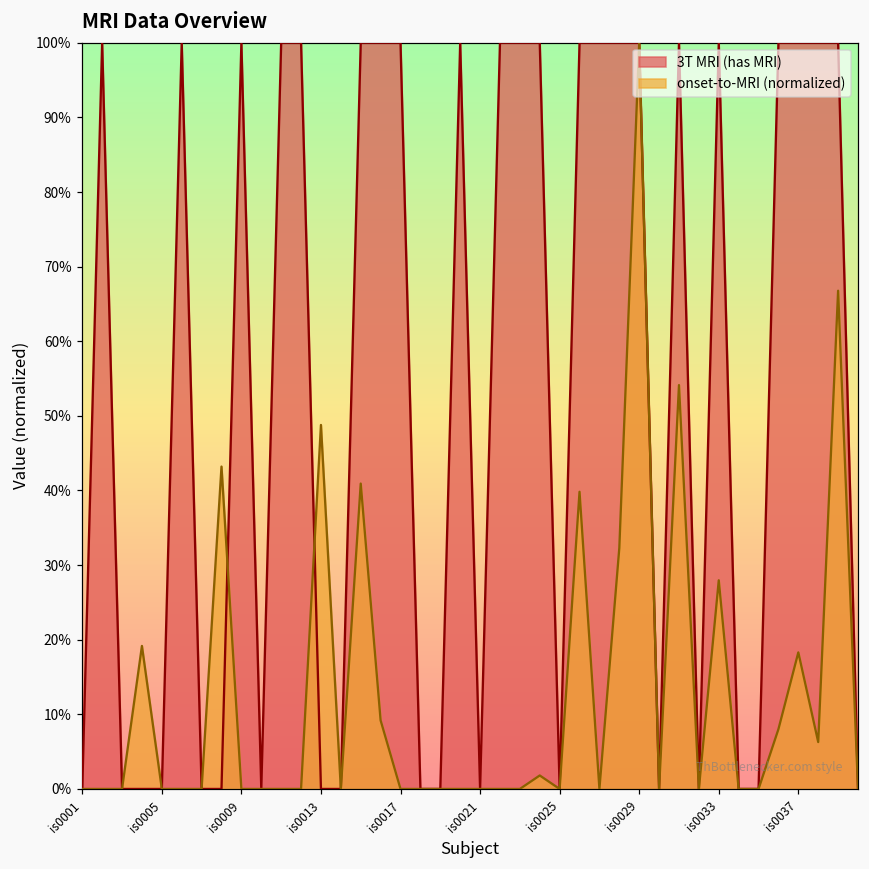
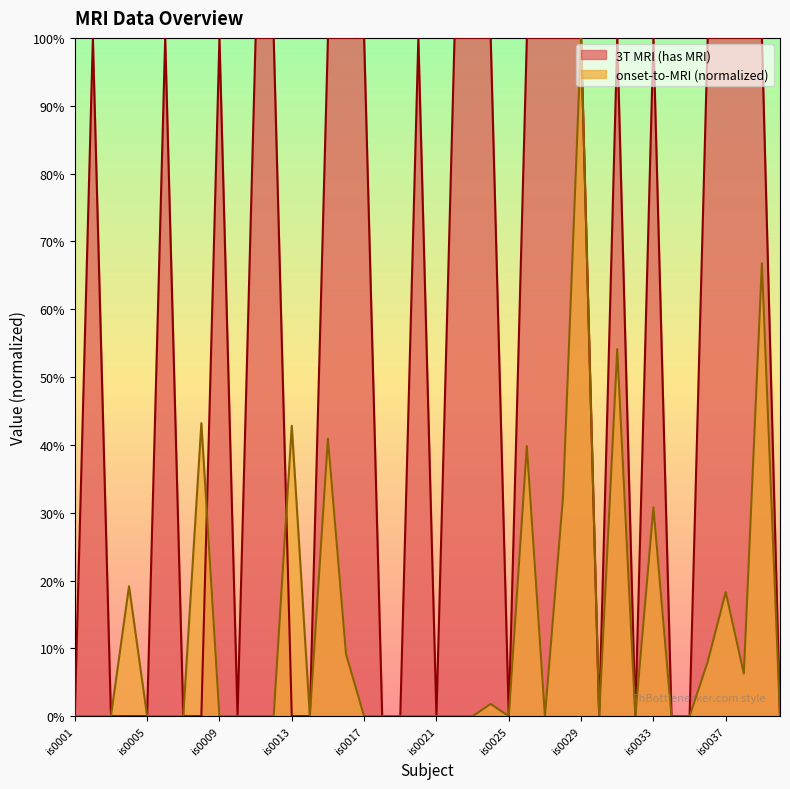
onset-to-MRI (normalized), is0013: 49% -> 43%
onset-to-MRI (normalized), is0033: 28% -> 31%
